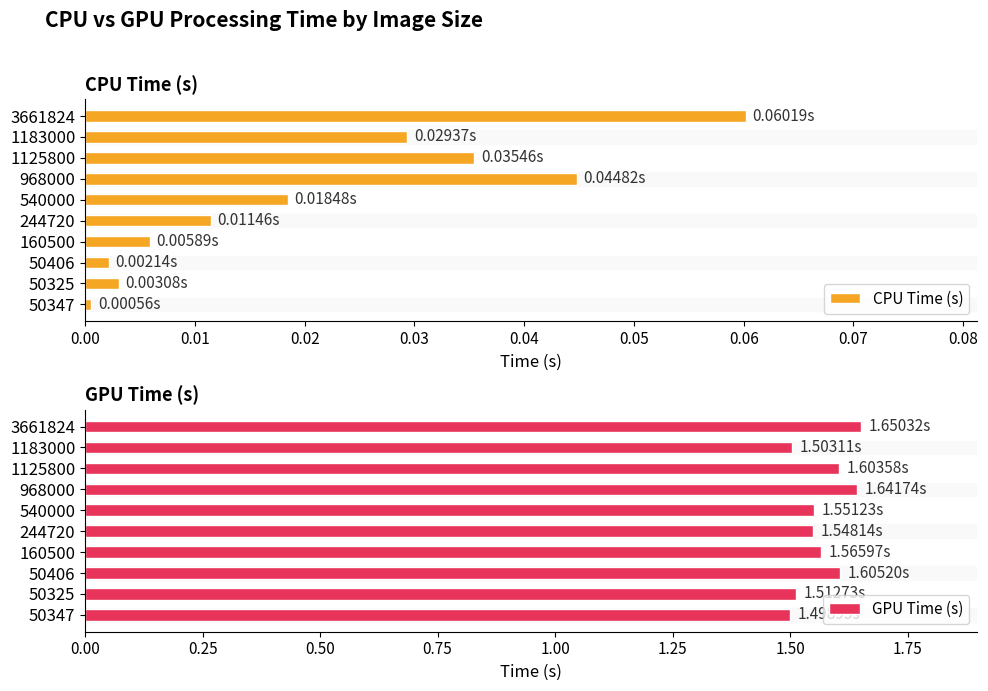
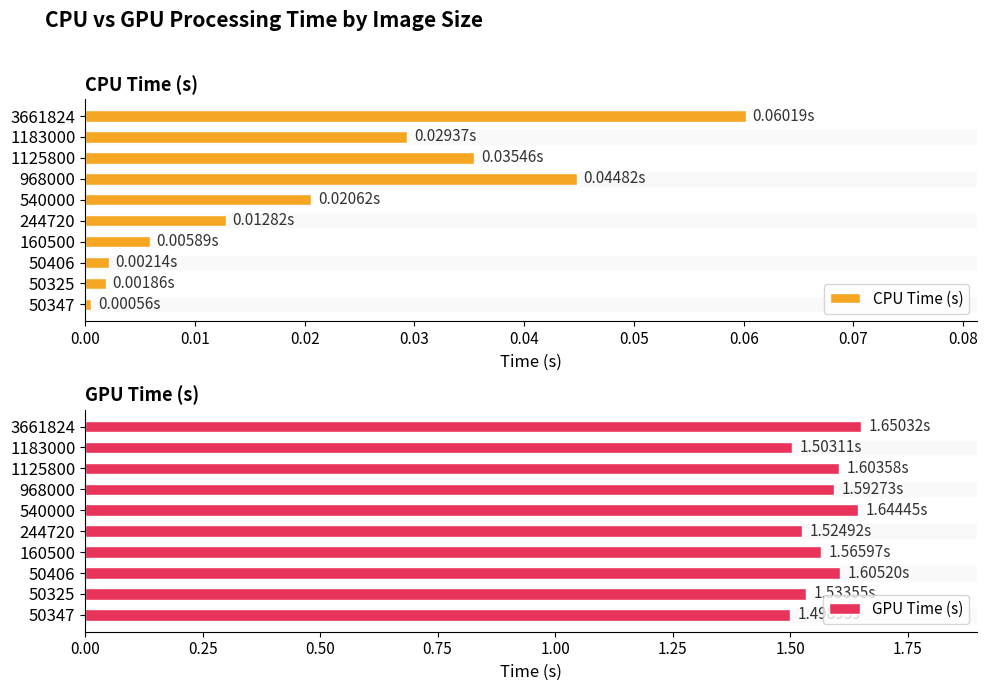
CPU Time (s), 540000: 0.01848s -> 0.02062s
CPU Time (s), 244720: 0.01146s -> 0.01282s
CPU Time (s), 50325: 0.00308s -> 0.00186s
GPU Time (s), 968000: 1.64174s -> 1.59273s
GPU Time (s), 540000: 1.55123s -> 1.64445s
GPU Time (s), 244720: 1.54814s -> 1.52492s
GPU Time (s), 50325: 1.51 -> 1.53
